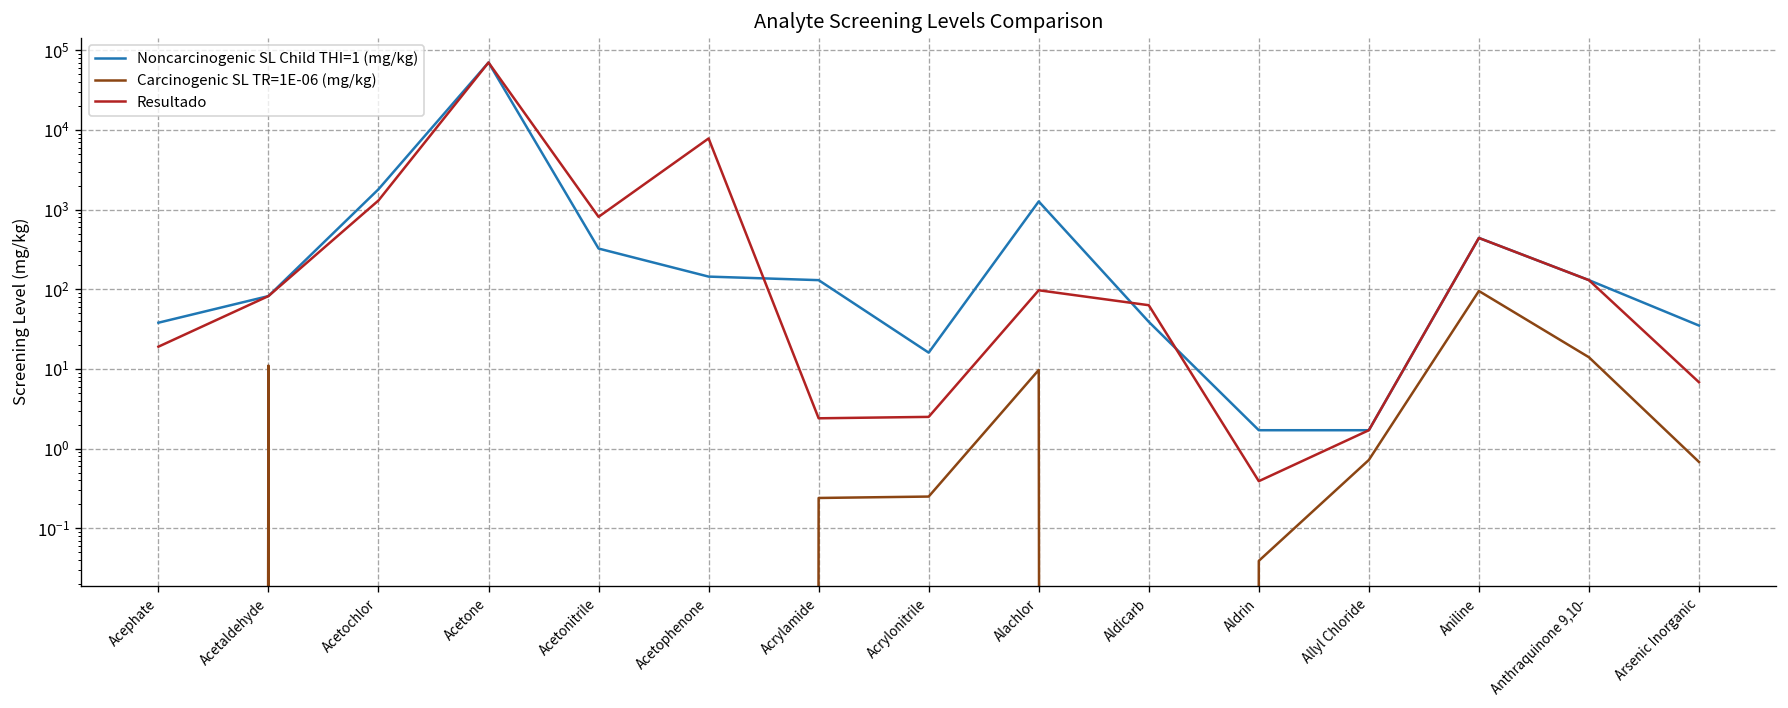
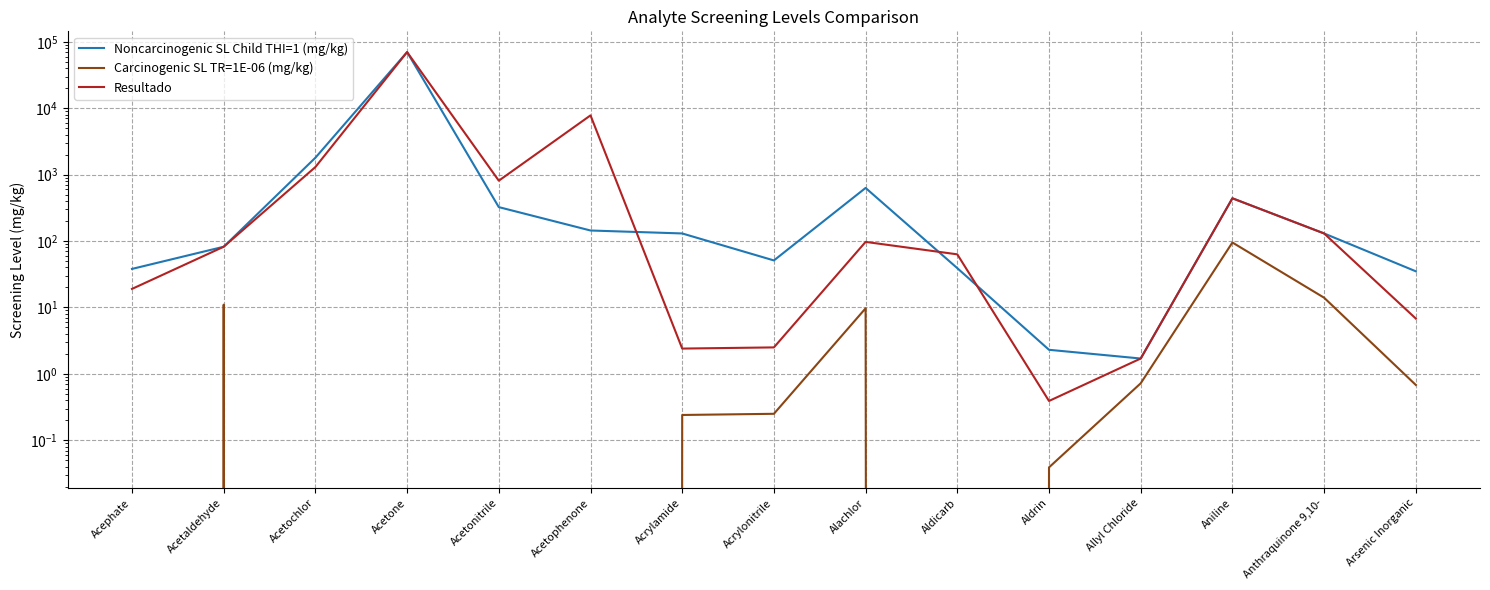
Noncarcinogenic SL Child THI=1 (mg/kg), Acrylonitrile: 16 -> 50
Noncarcinogenic SL Child THI=1 (mg/kg), Alachlor: 1300 -> 600
Noncarcinogenic SL Child THI=1 (mg/kg), Aldrin: 1.7 -> 2.3
